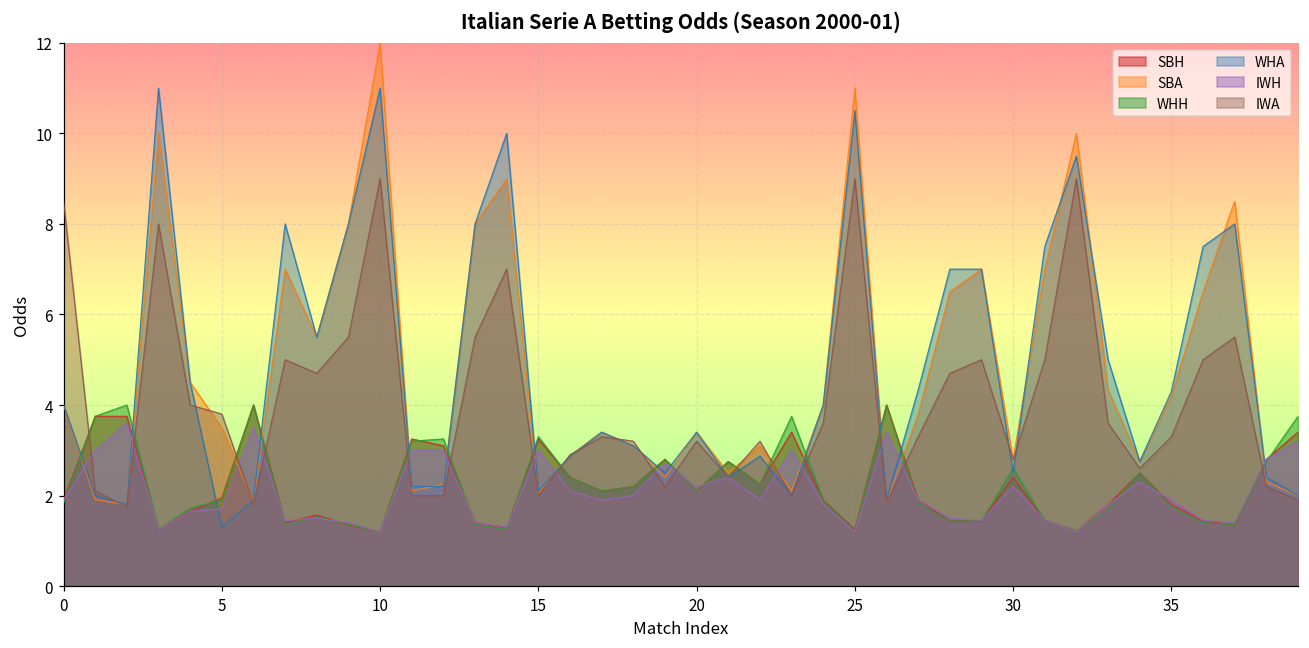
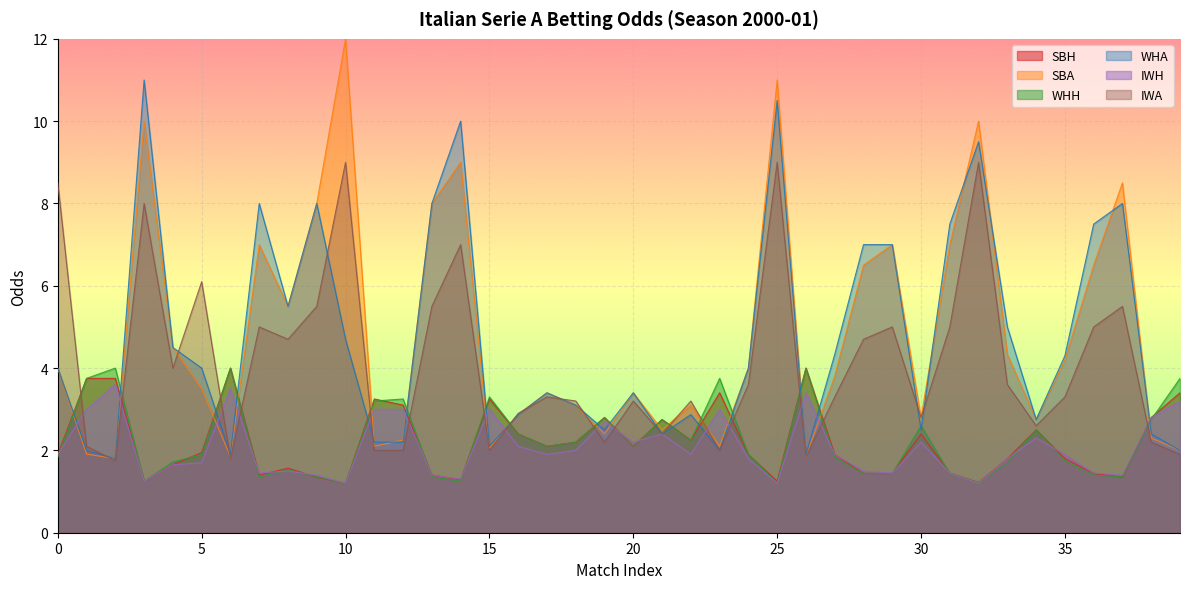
WHA, 5: 1.3 -> 4.0
IWA, 5: 3.8 -> 6.1
WHA, 10: 11.0 -> 4.7
